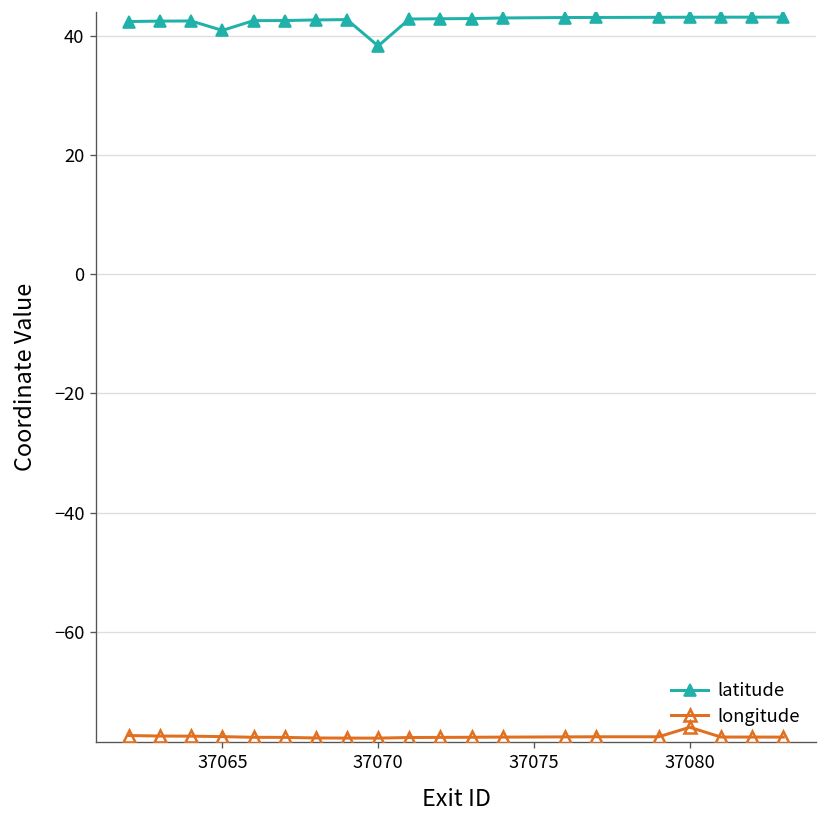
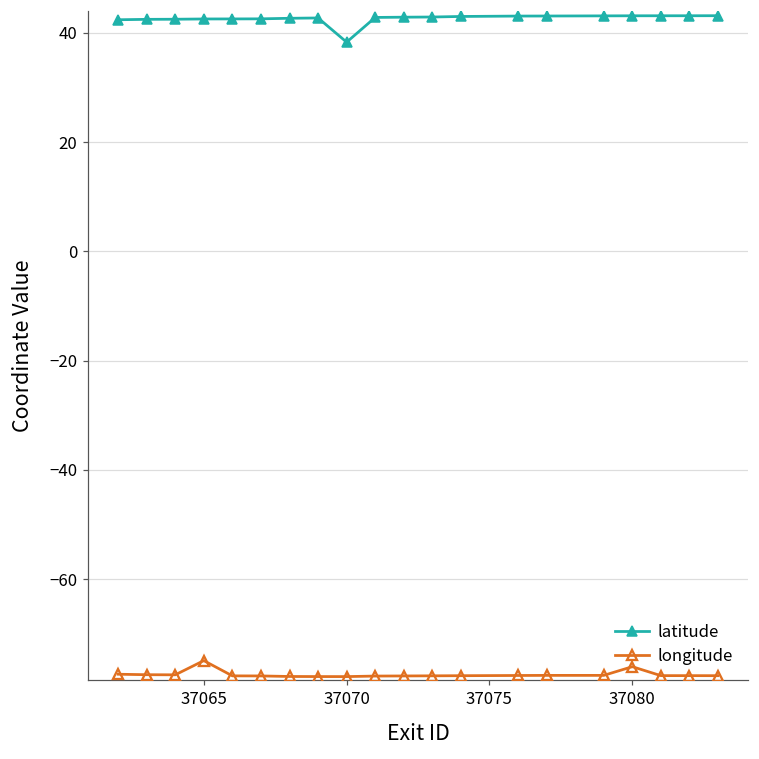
latitude, 37065: 41 -> 43
longitude, 37065: -78 -> -75
